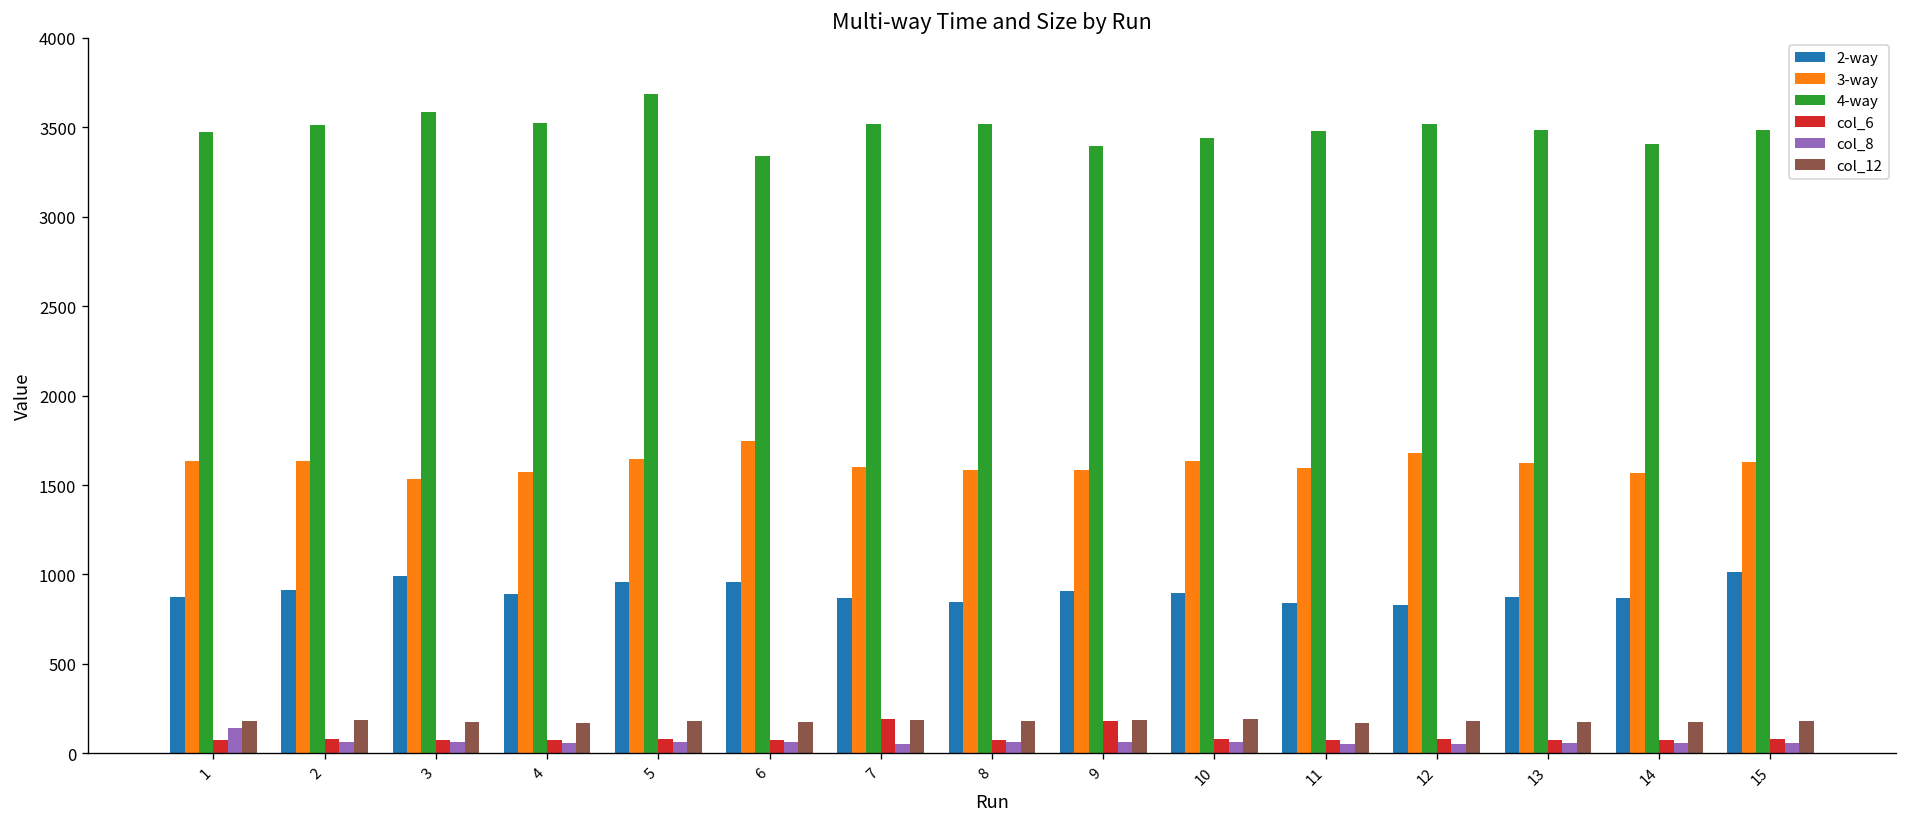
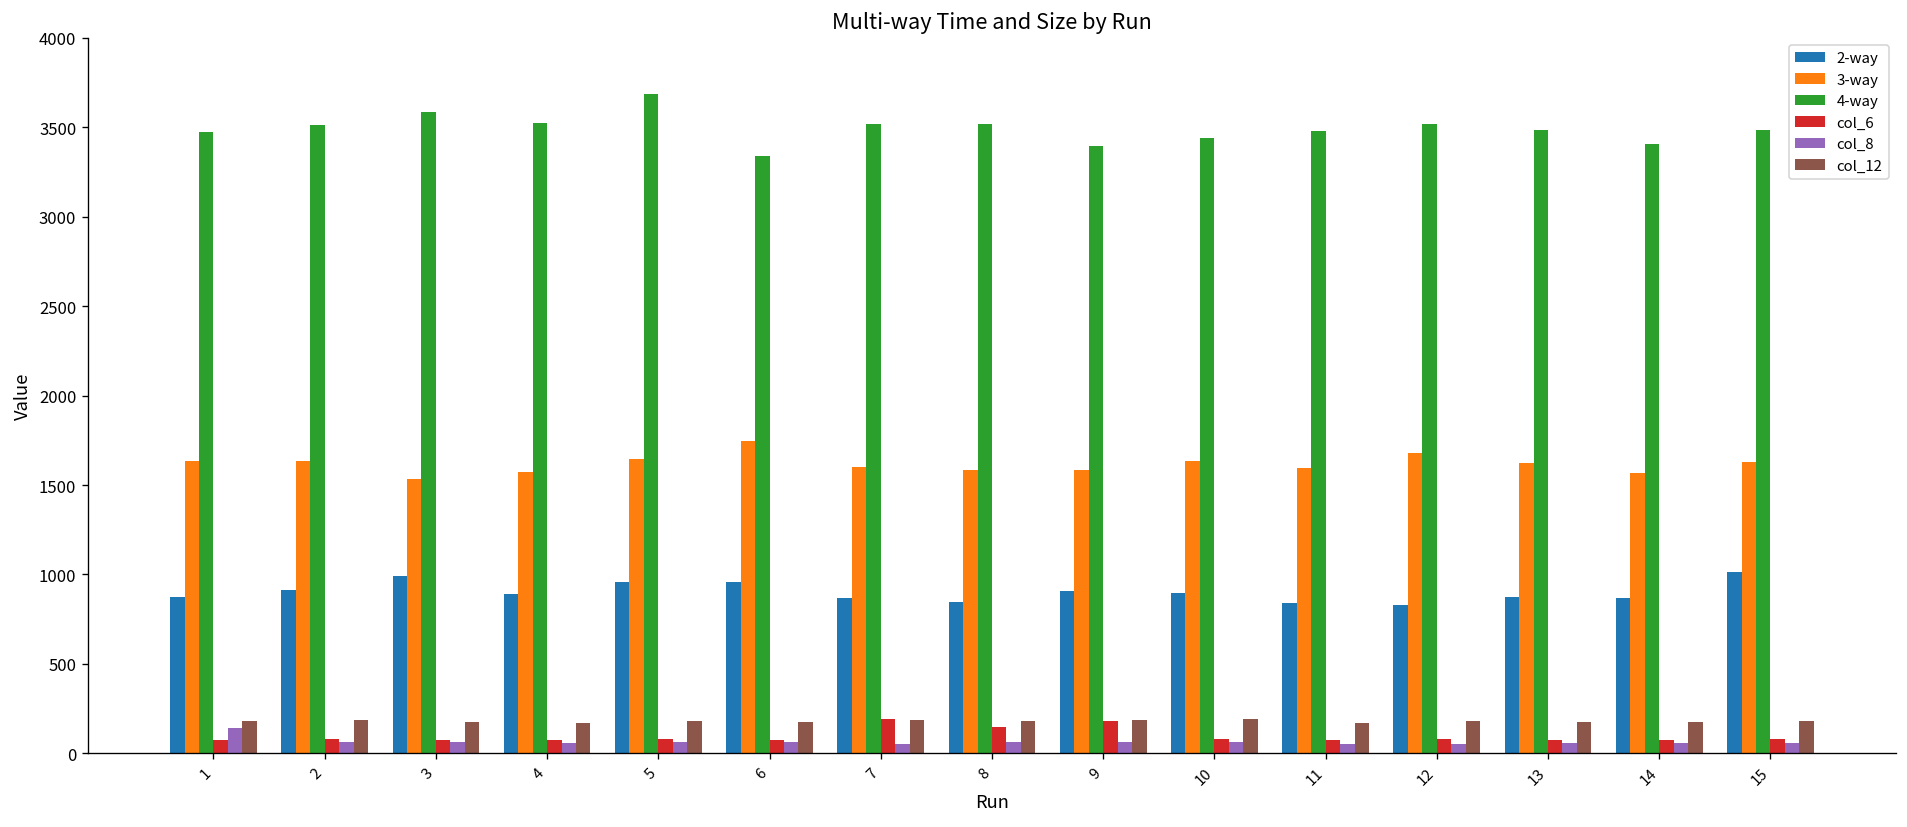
col_6, 8: 80 -> 150
